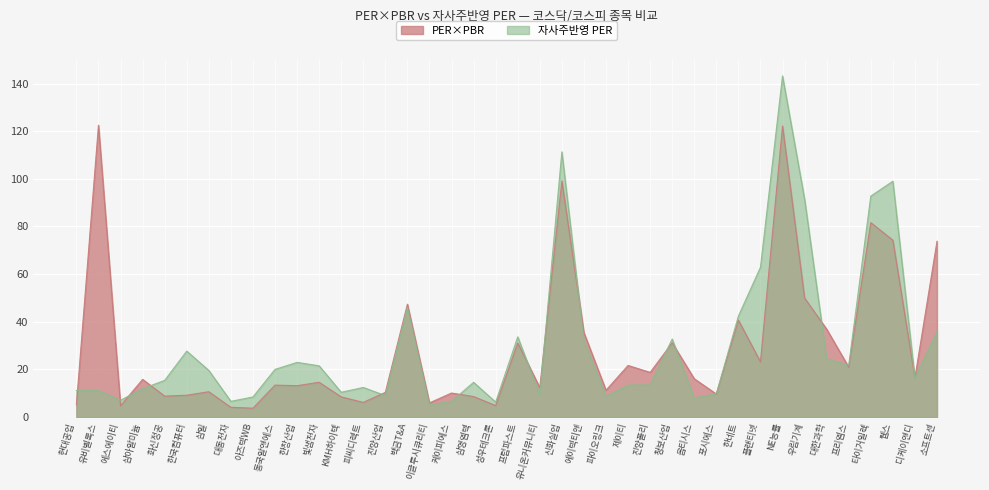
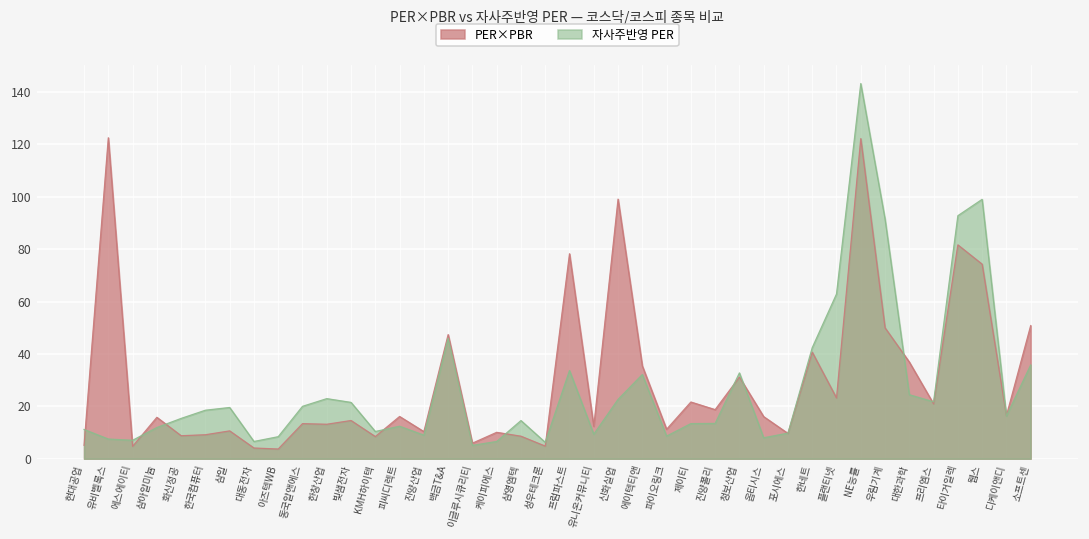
자사주반영 PER, 유비벨록스: 11 -> 8
자사주반영 PER, 한국컴퓨터: 28 -> 19
PER×PBR, 피씨디렉트: 6 -> 16
PER×PBR, 프럼파스트: 31 -> 78
자사주반영 PER, 신화실업: 111 -> 23
PER×PBR, 소프트센: 74 -> 51
